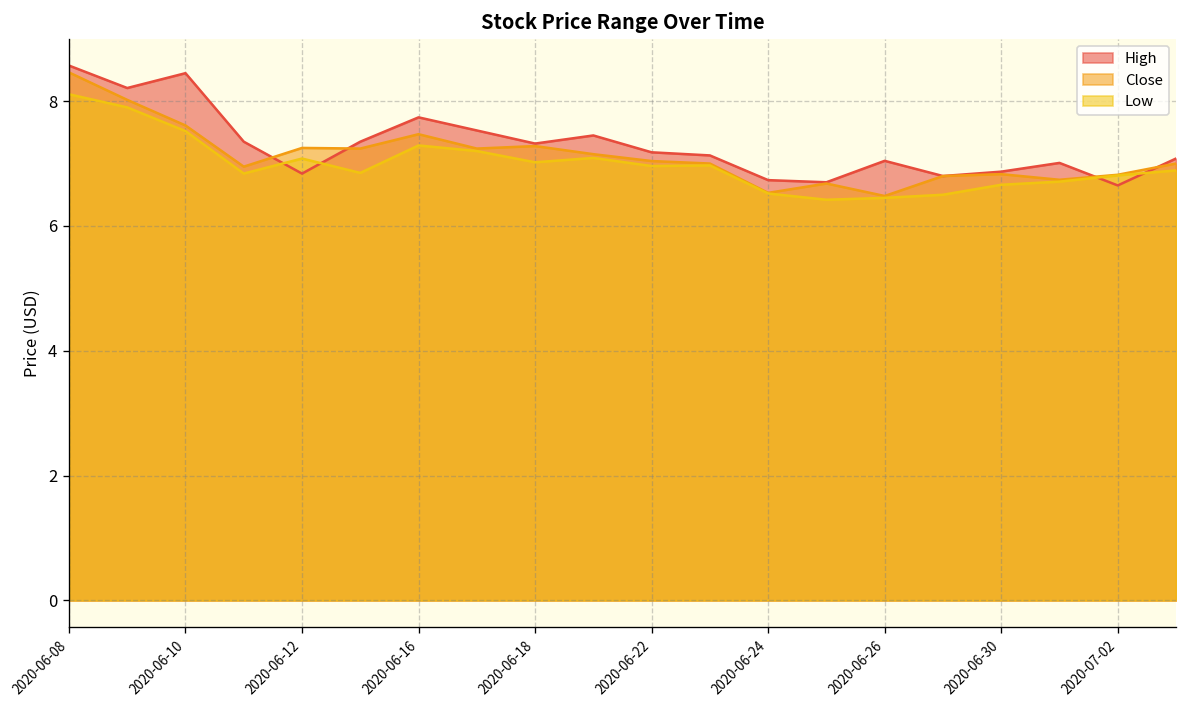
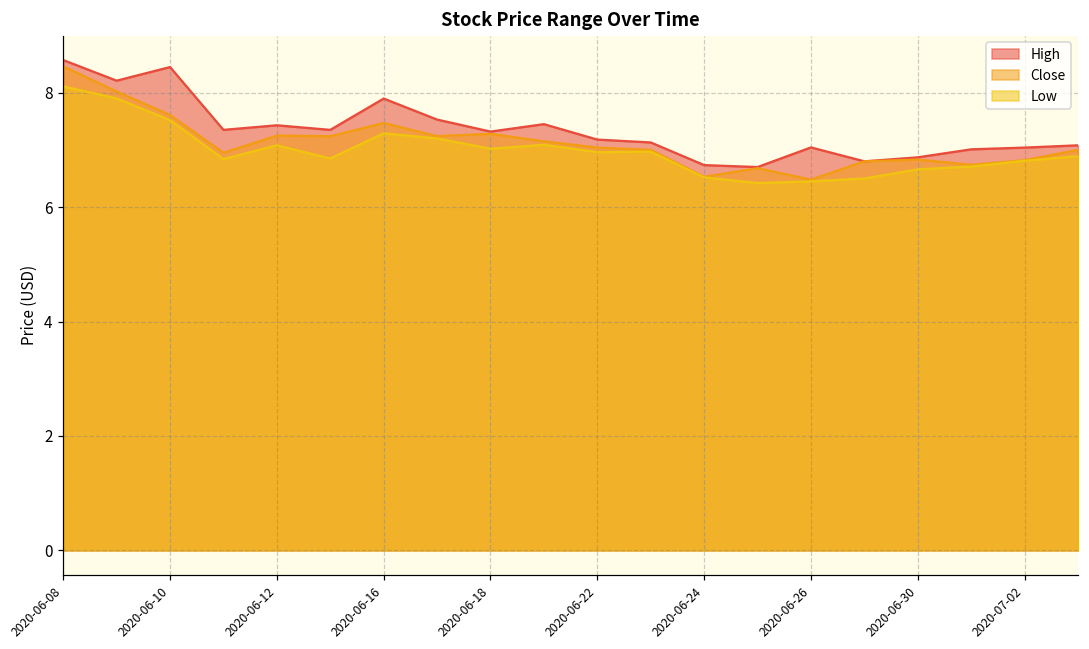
High, 2020-06-12: 6.8 -> 7.4
High, 2020-06-16: 7.7 -> 7.9
High, 2020-07-02: 6.6 -> 7.0
